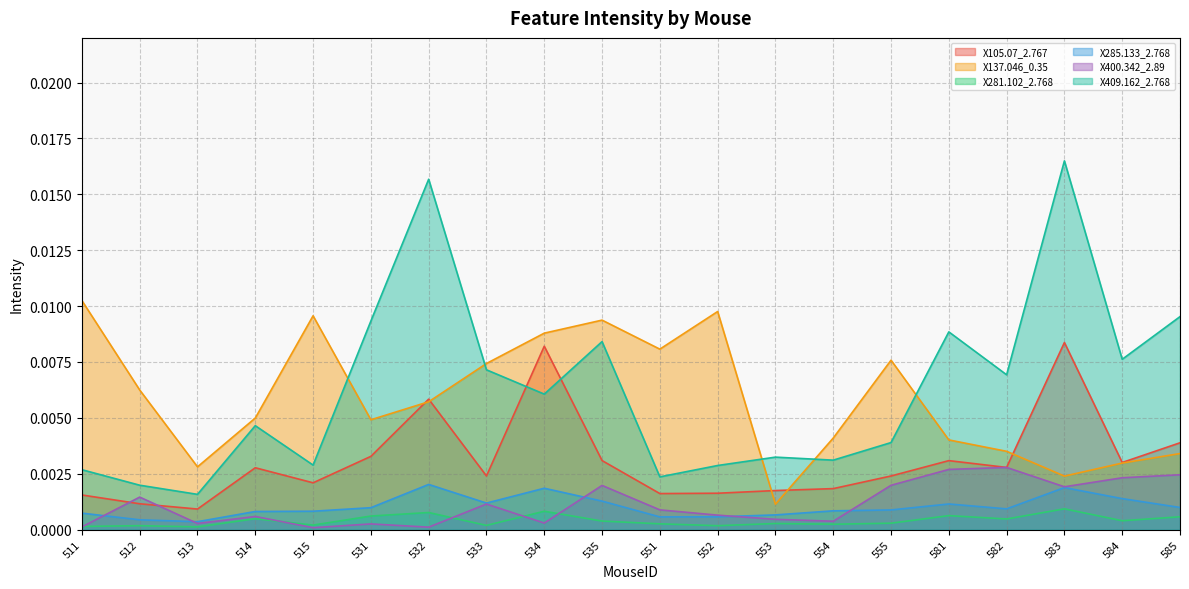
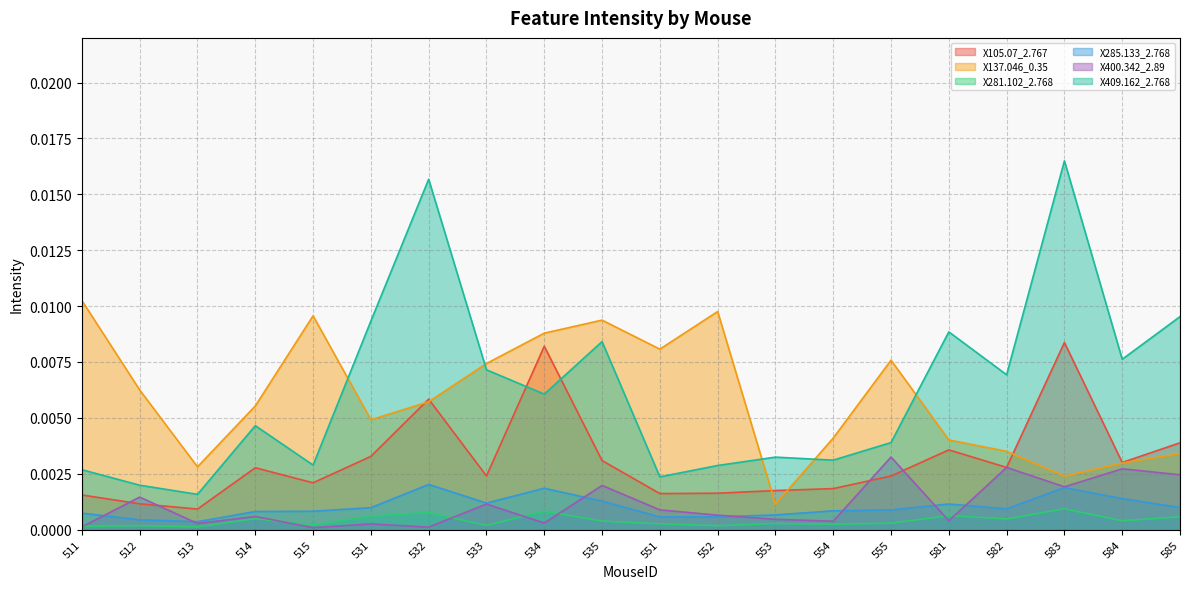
X137.046_0.35, 514: 0.0050 -> 0.0055
X400.342_2.89, 555: 0.0020 -> 0.0032
X105.07_2.767, 581: 0.0031 -> 0.0036
X400.342_2.89, 581: 0.0027 -> 0.0004
X400.342_2.89, 584: 0.0023 -> 0.0027
